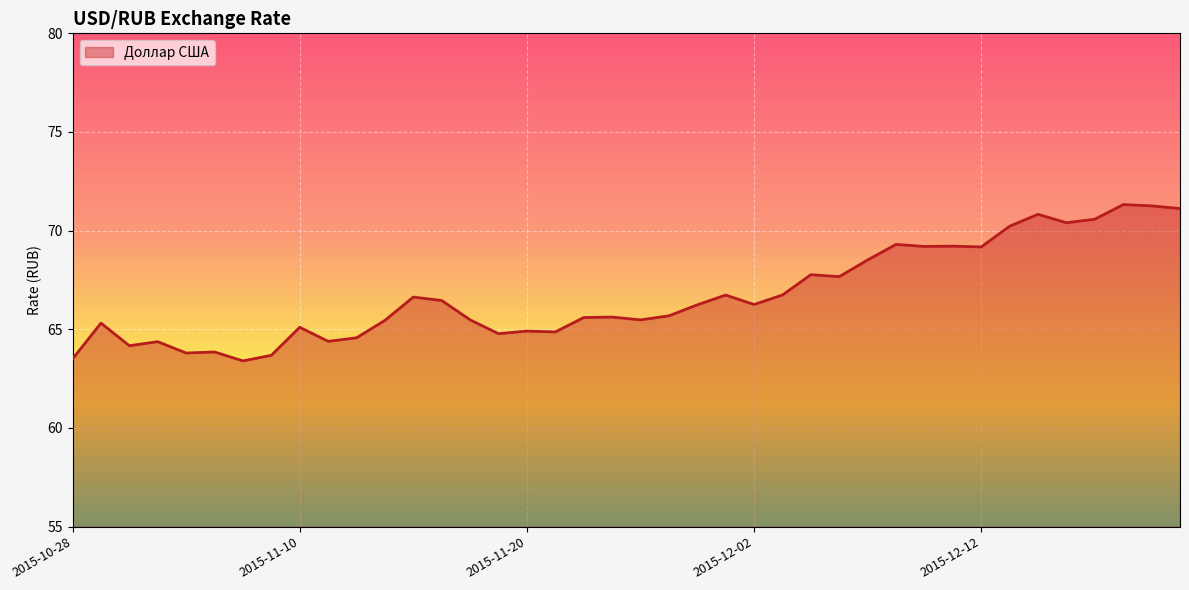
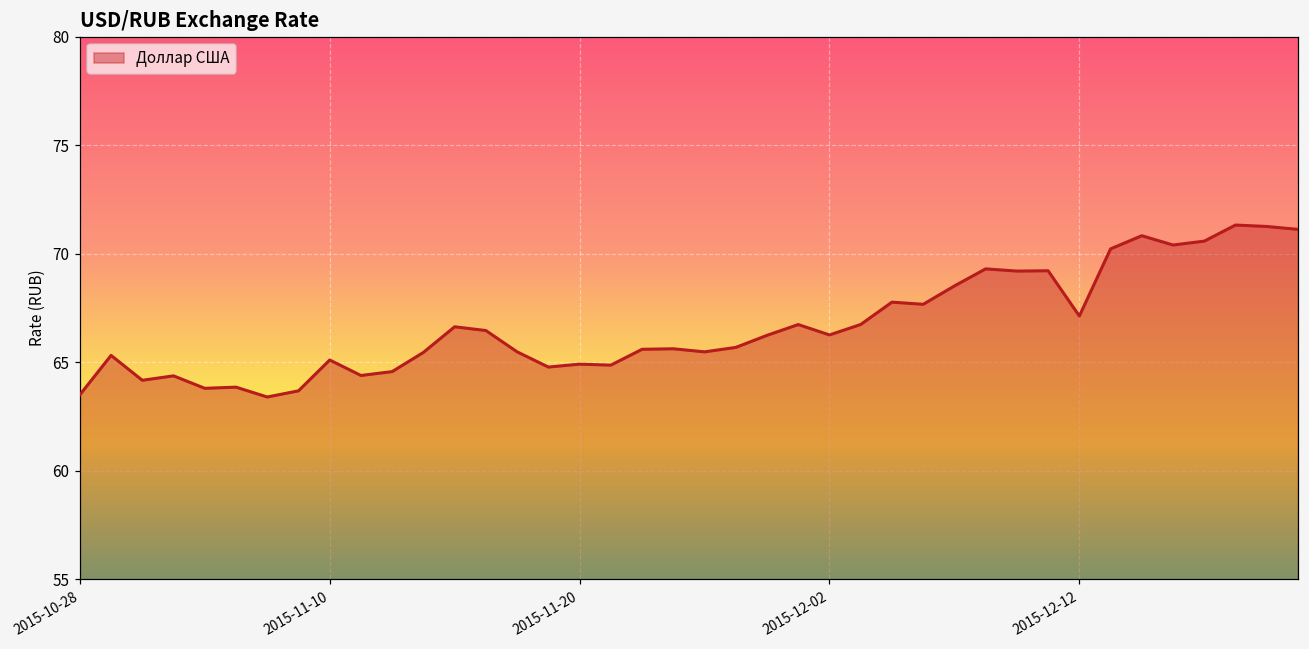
2015-12-12: 69.2 -> 67.1
